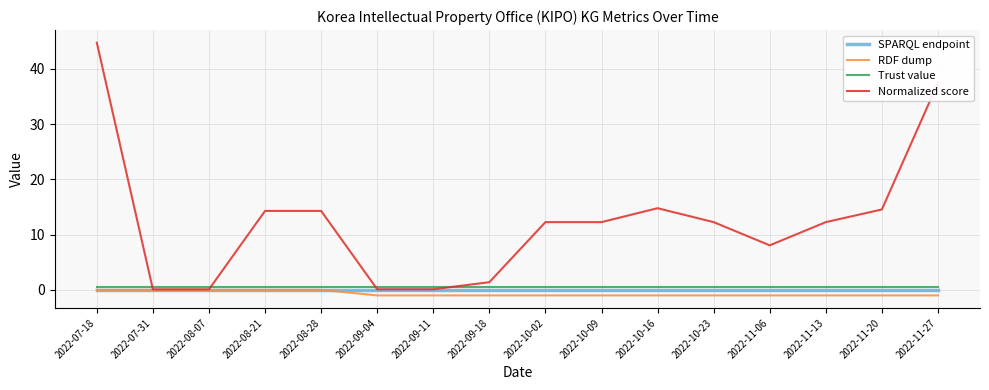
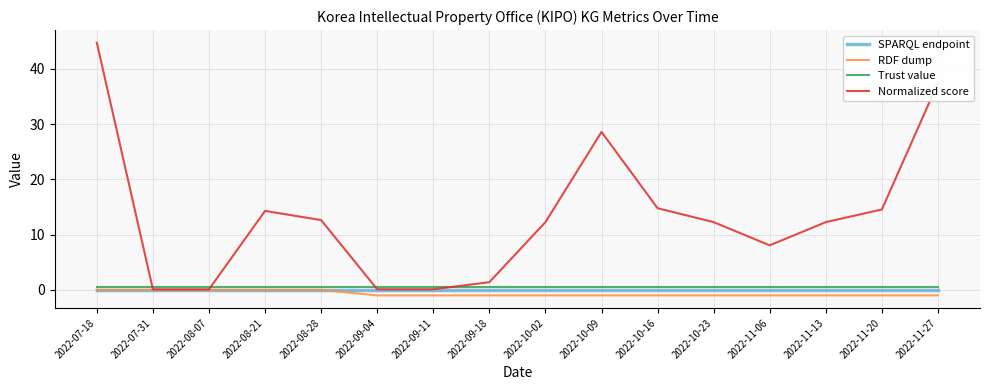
Normalized score, 2022-08-28: 14 -> 13
Normalized score, 2022-10-09: 12 -> 29
